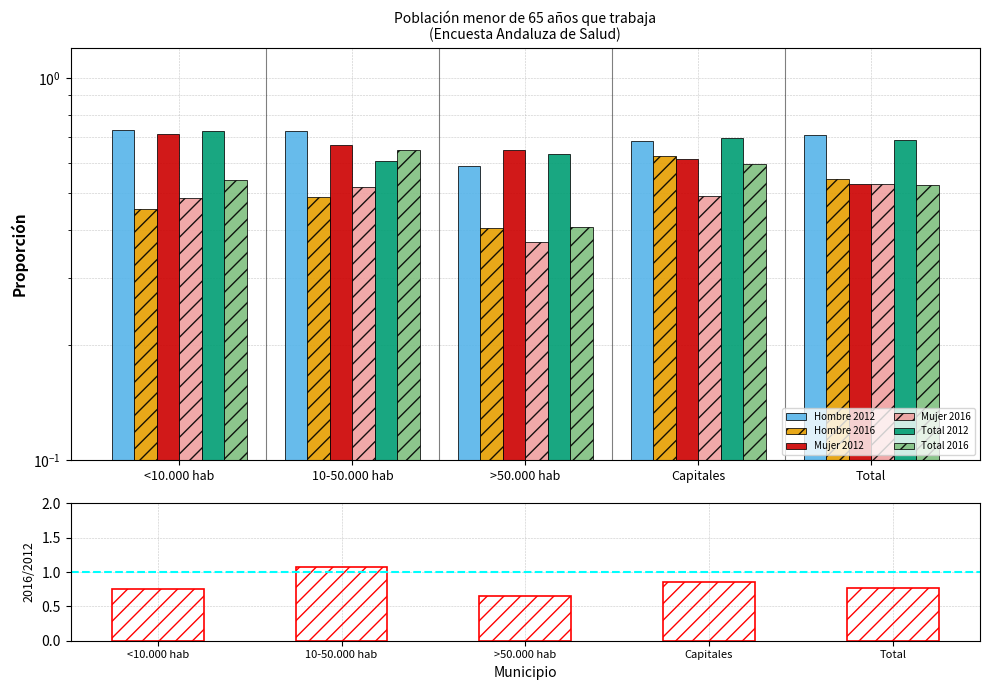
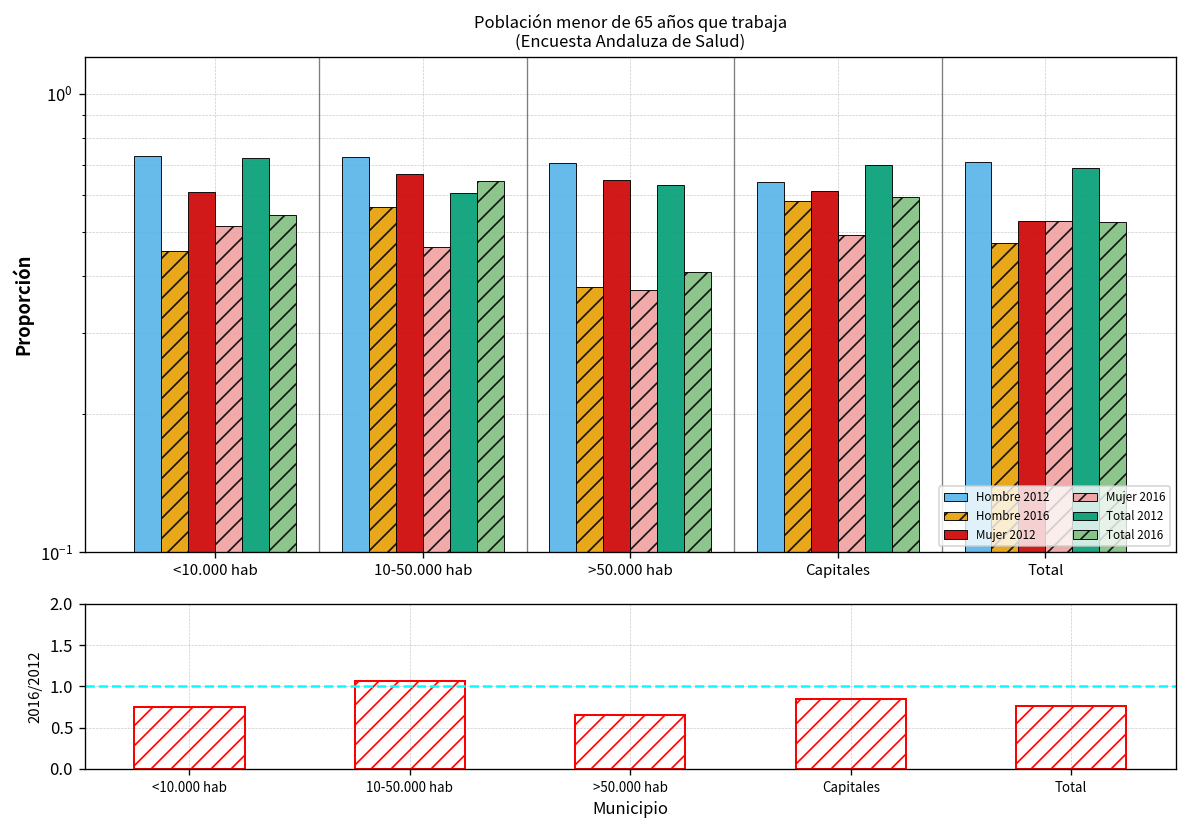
Población menor de 65 años que trabaja (Encuesta Andaluza de Salud), Mujer 2012, <10.000 hab: 0.71 -> 0.61
Población menor de 65 años que trabaja (Encuesta Andaluza de Salud), Mujer 2016, <10.000 hab: 0.49 -> 0.51
Población menor de 65 años que trabaja (Encuesta Andaluza de Salud), Hombre 2016, 10-50.000 hab: 0.49 -> 0.57
Población menor de 65 años que trabaja (Encuesta Andaluza de Salud), Mujer 2016, 10-50.000 hab: 0.52 -> 0.46
Población menor de 65 años que trabaja (Encuesta Andaluza de Salud), Hombre 2012, >50.000 hab: 0.59 -> 0.70
Población menor de 65 años que trabaja (Encuesta Andaluza de Salud), Hombre 2016, >50.000 hab: 0.41 -> 0.38
Población menor de 65 años que trabaja (Encuesta Andaluza de Salud), Hombre 2012, Capitales: 0.68 -> 0.64
Población menor de 65 años que trabaja (Encuesta Andaluza de Salud), Hombre 2016, Capitales: 0.62 -> 0.58
Población menor de 65 años que trabaja (Encuesta Andaluza de Salud), Hombre 2016, Total: 0.54 -> 0.47
